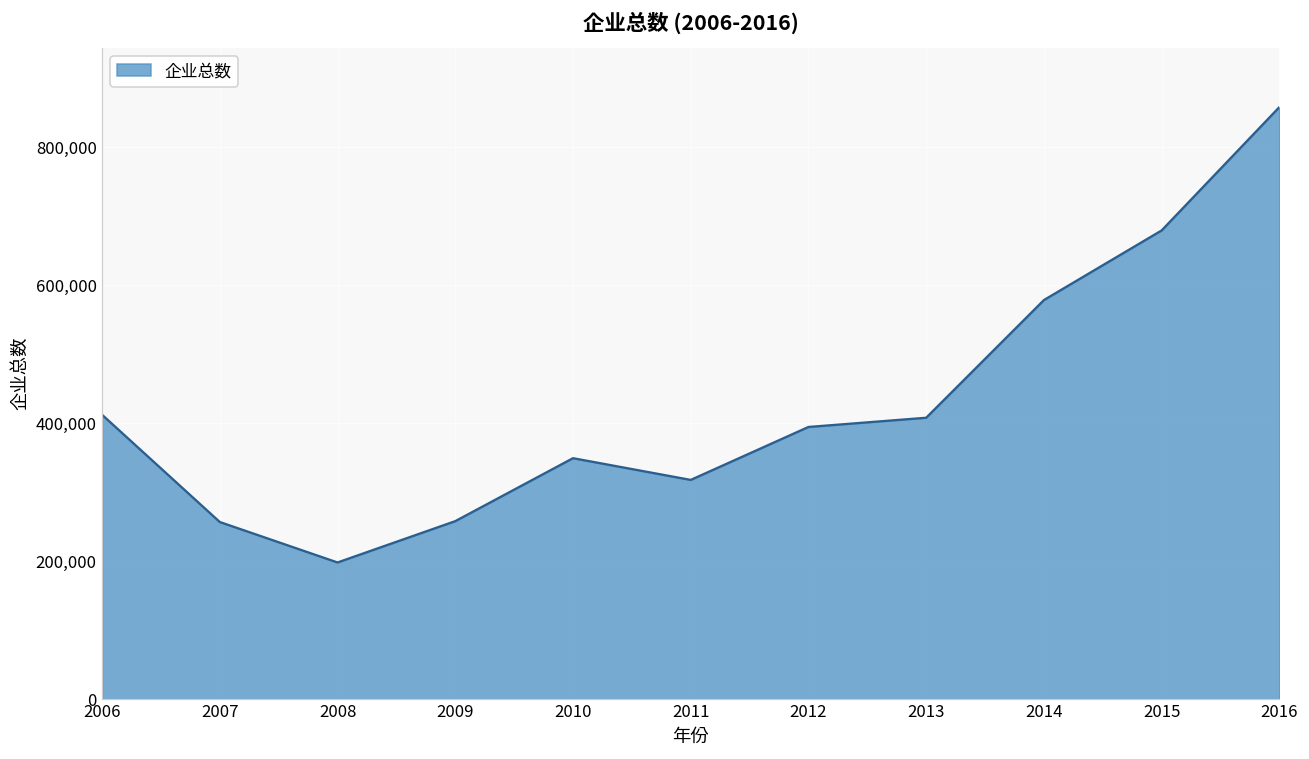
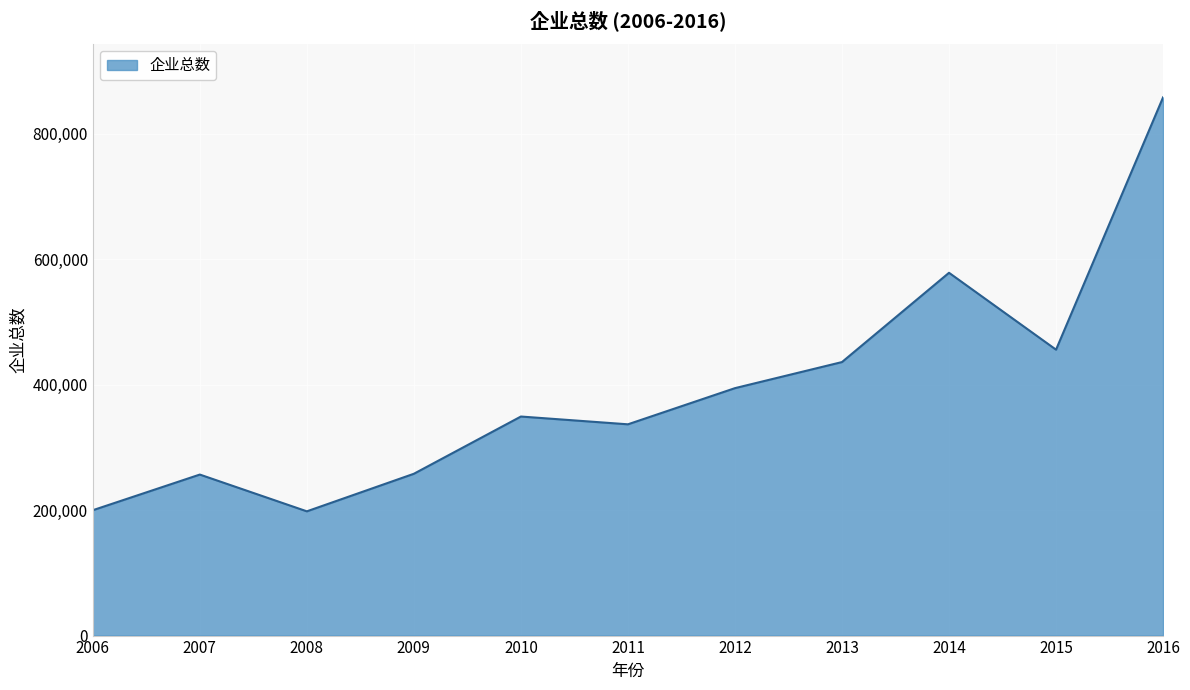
2006: 410,000 -> 200,000
2011: 320,000 -> 340,000
2013: 410,000 -> 440,000
2015: 680,000 -> 460,000
